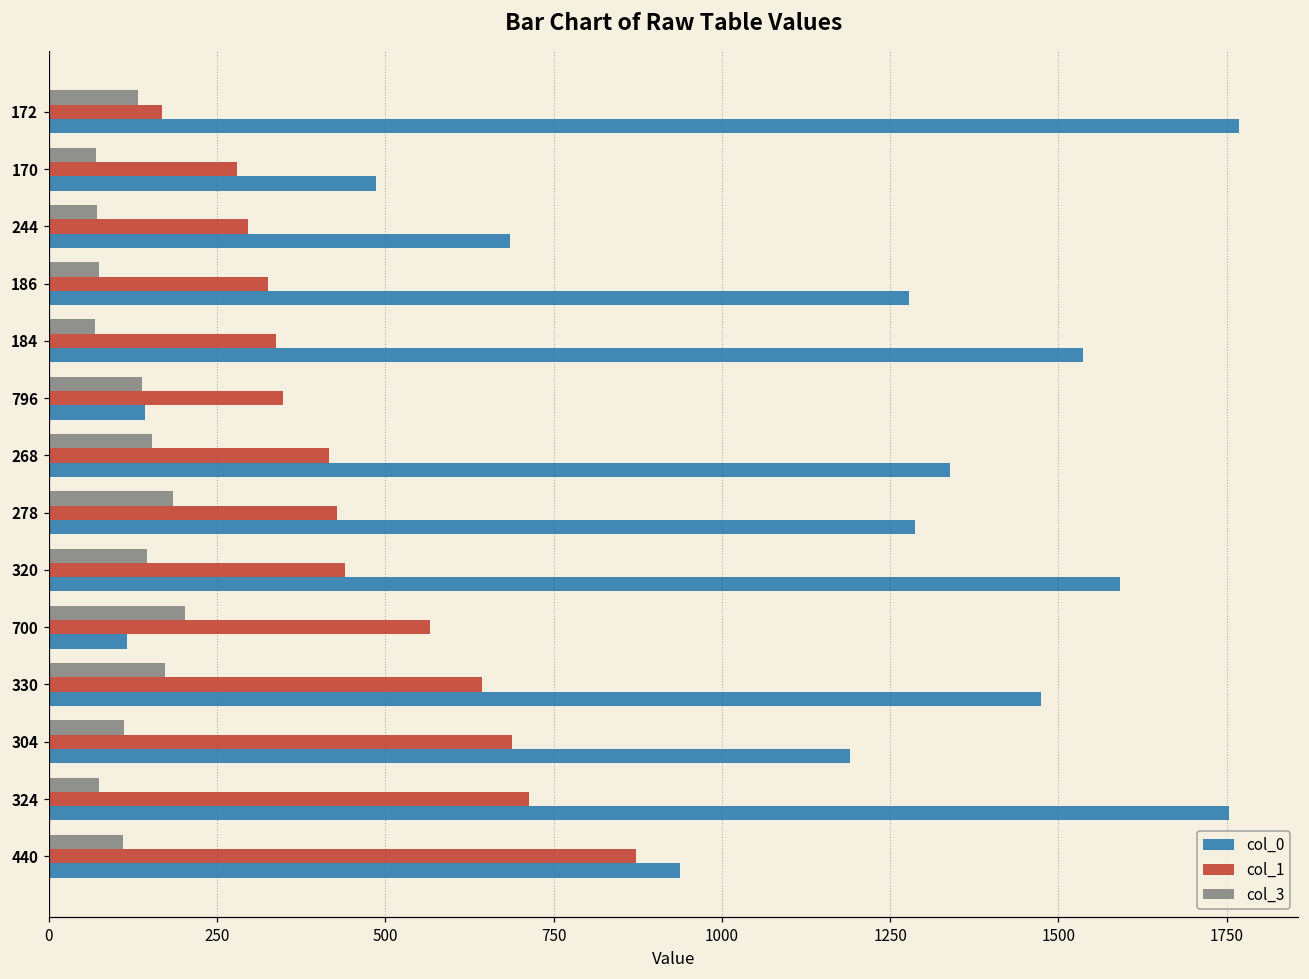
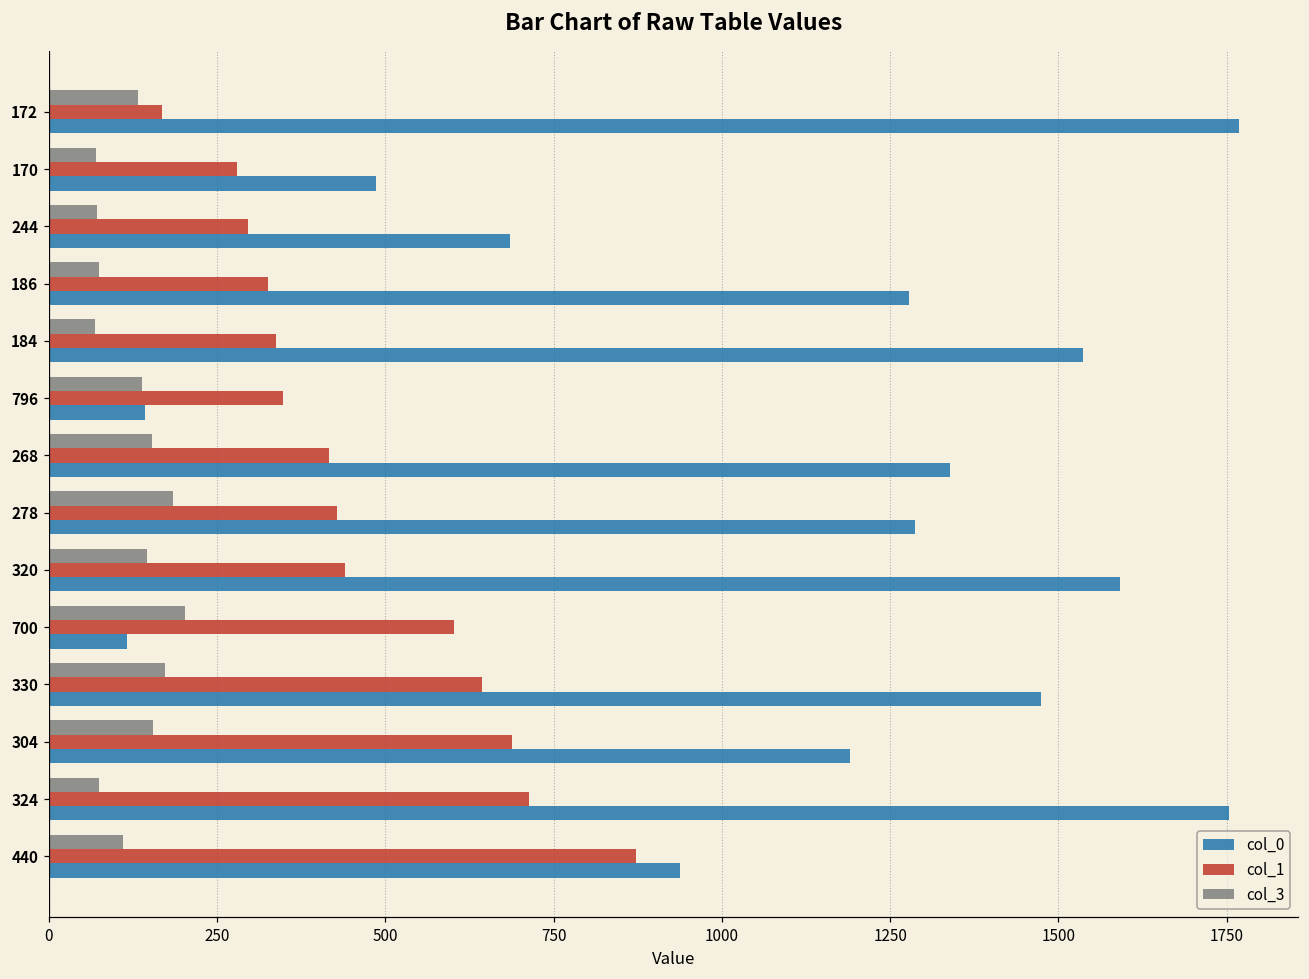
col_1, 700: 570 -> 600
col_3, 304: 110 -> 150
